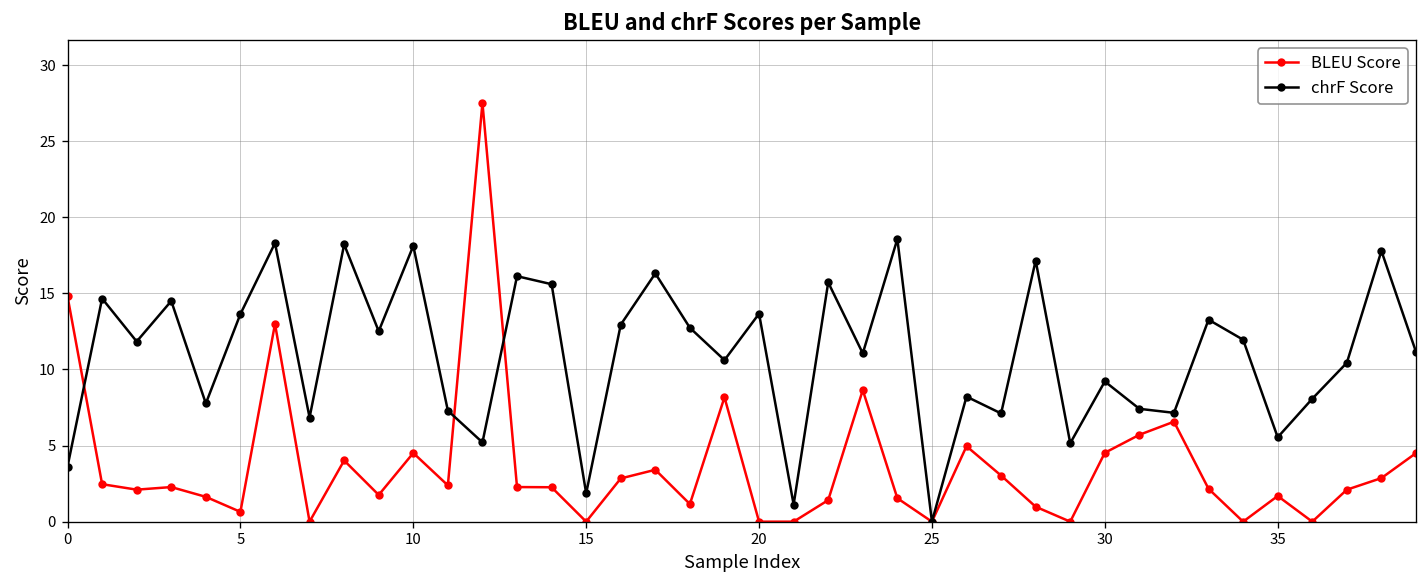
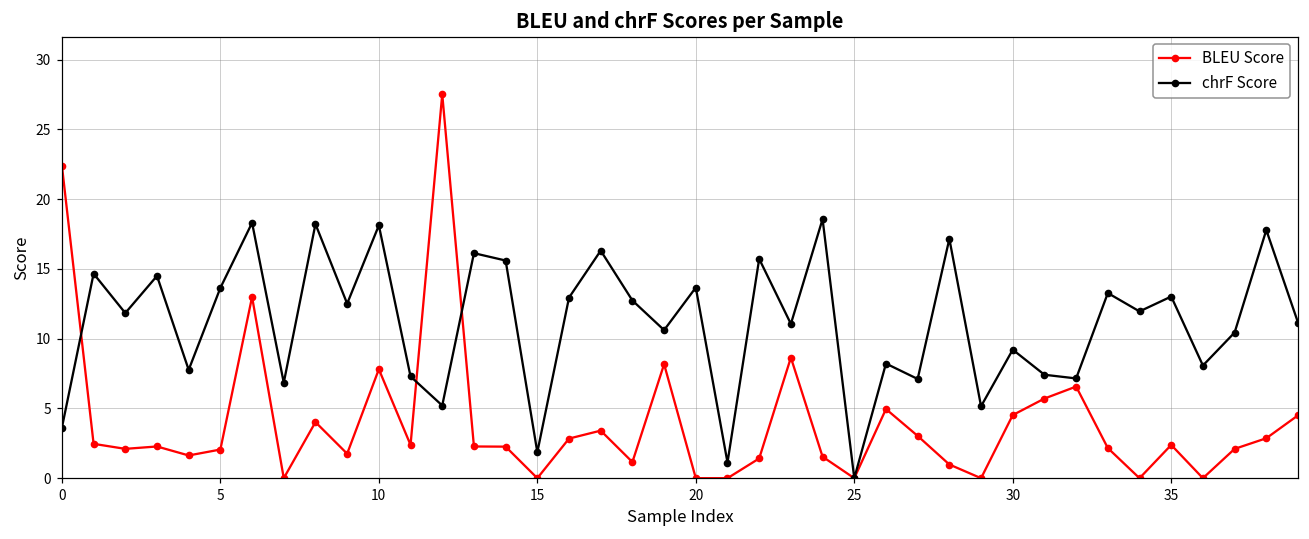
BLEU Score, 0: 14.8 -> 22.4
BLEU Score, 5: 0.6 -> 2.1
BLEU Score, 10: 4.5 -> 7.8
BLEU Score, 35: 1.7 -> 2.4
chrF Score, 35: 5.5 -> 13.0
